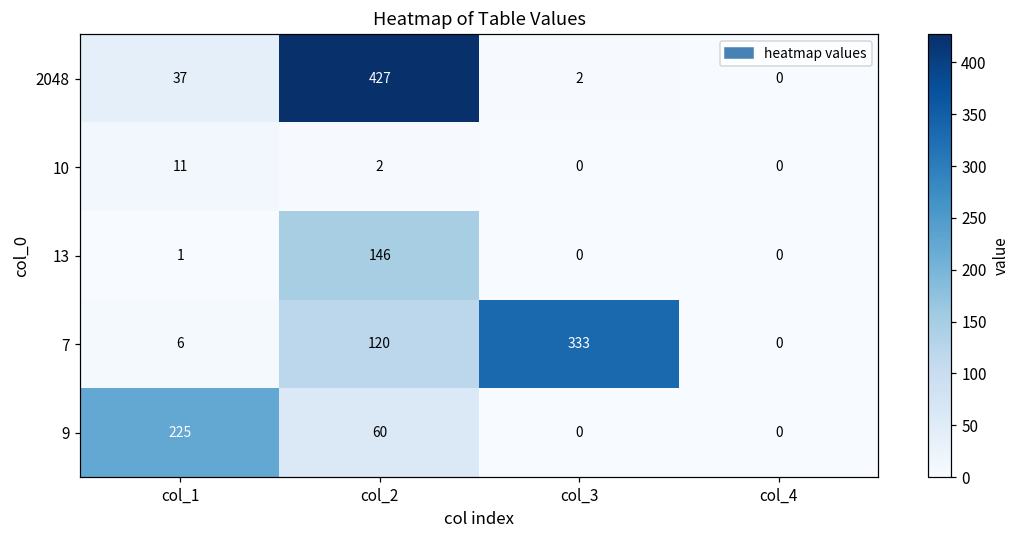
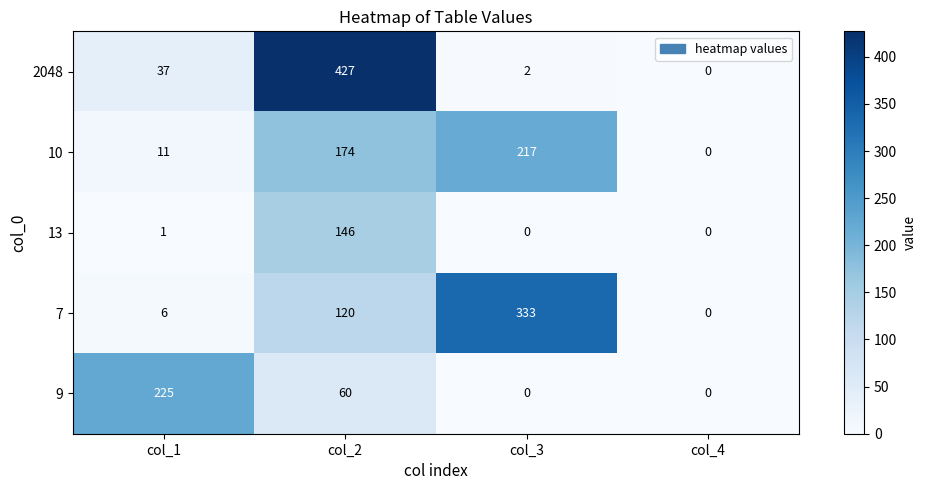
10, col_2: 2 -> 174
10, col_3: 0 -> 217
